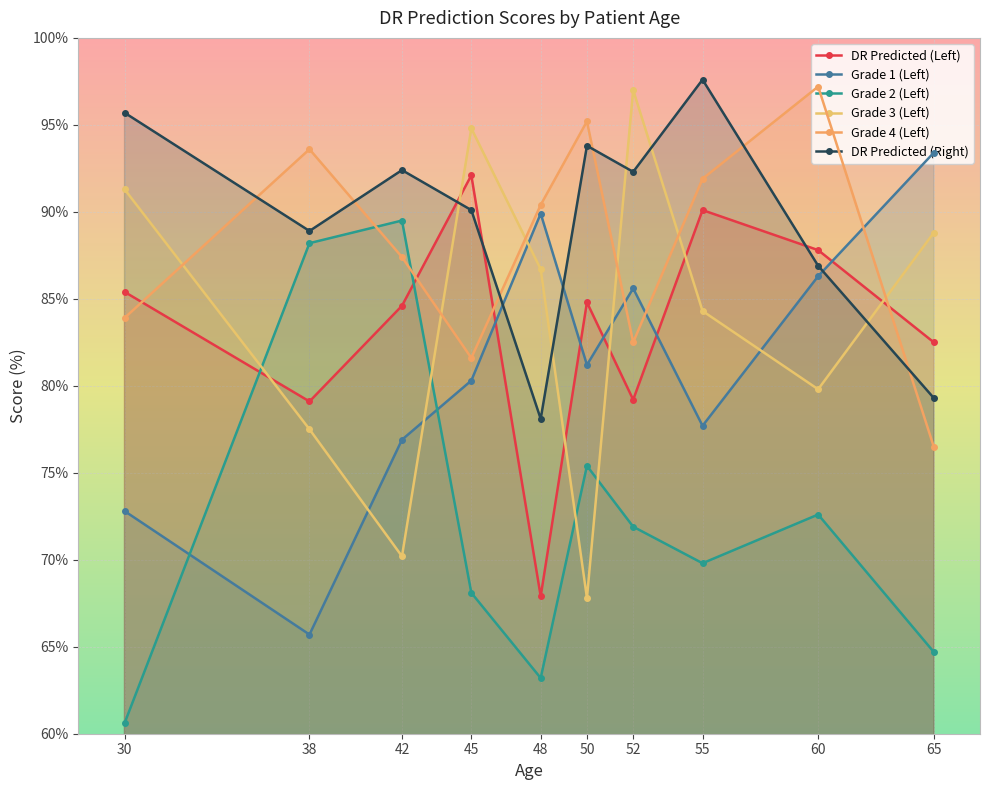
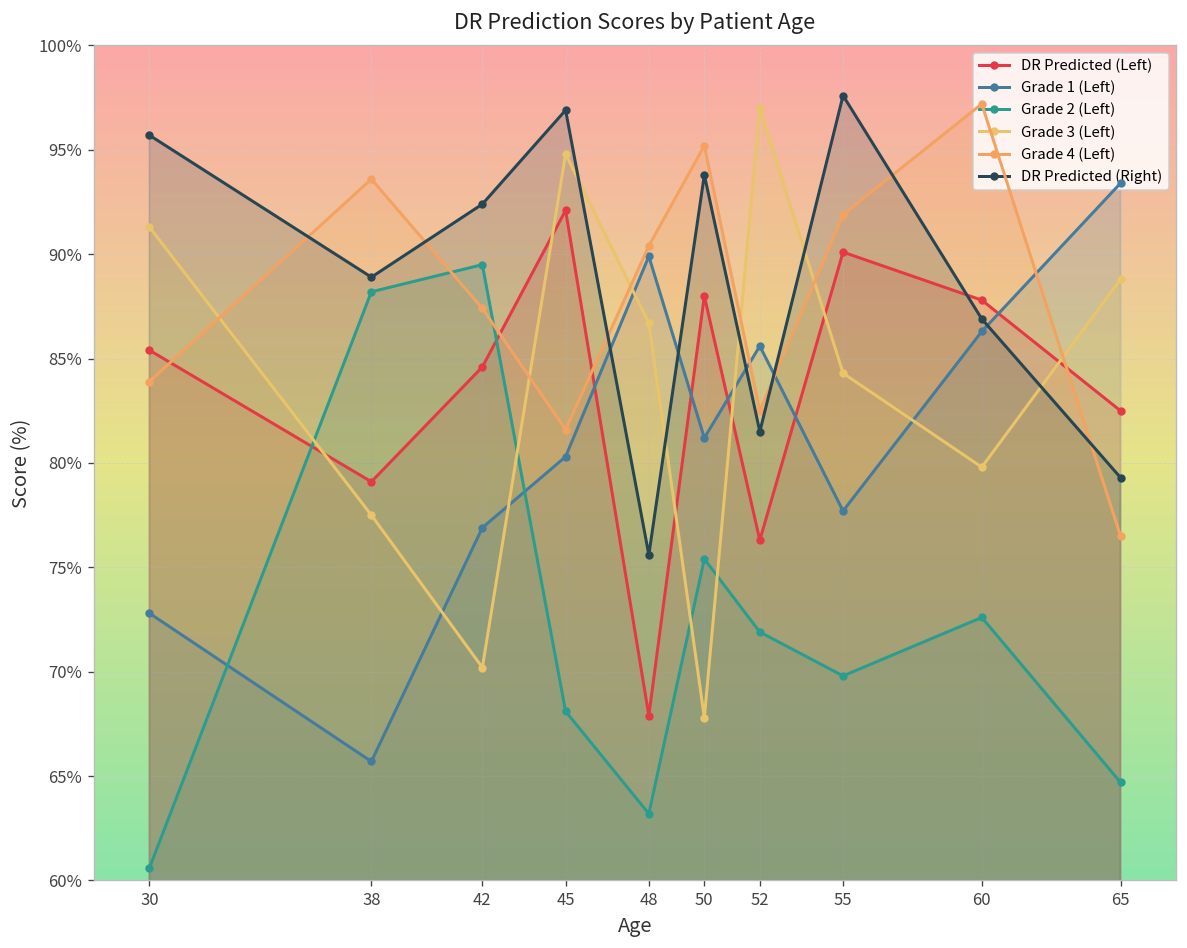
DR Predicted (Right), 45: 90.1% -> 96.9%
DR Predicted (Right), 48: 78.1% -> 75.6%
DR Predicted (Left), 50: 84.8% -> 88.0%
DR Predicted (Left), 52: 79.2% -> 76.3%
DR Predicted (Right), 52: 92.3% -> 81.5%
